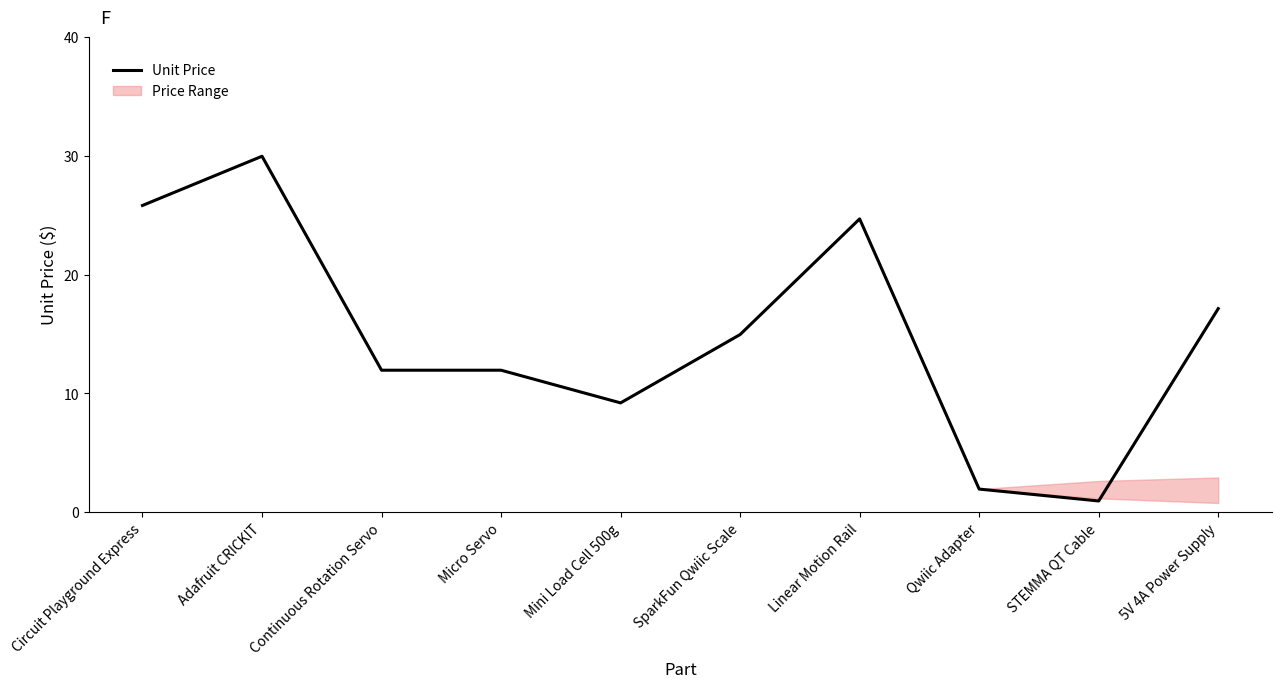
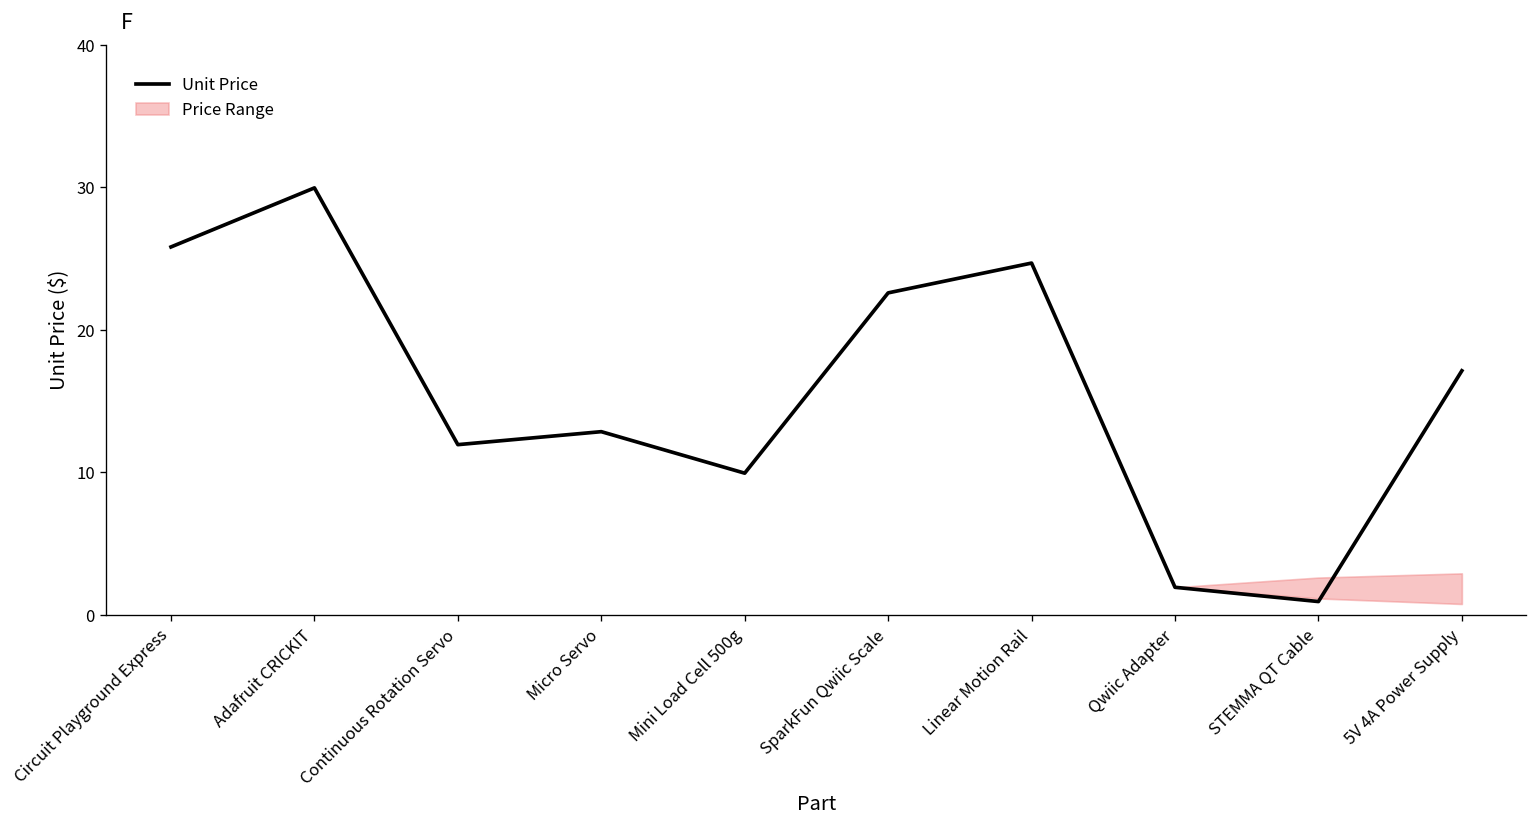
Unit Price, Micro Servo: 12.0 -> 12.9
Unit Price, Mini Load Cell 500g: 9.2 -> 10.0
Unit Price, SparkFun Qwiic Scale: 15.0 -> 22.6
